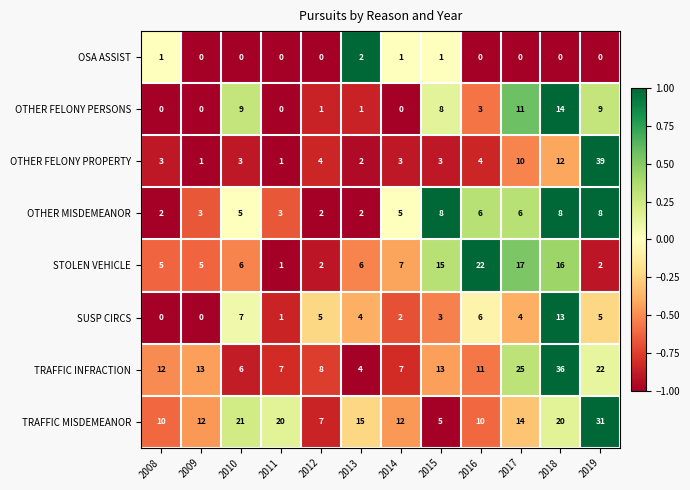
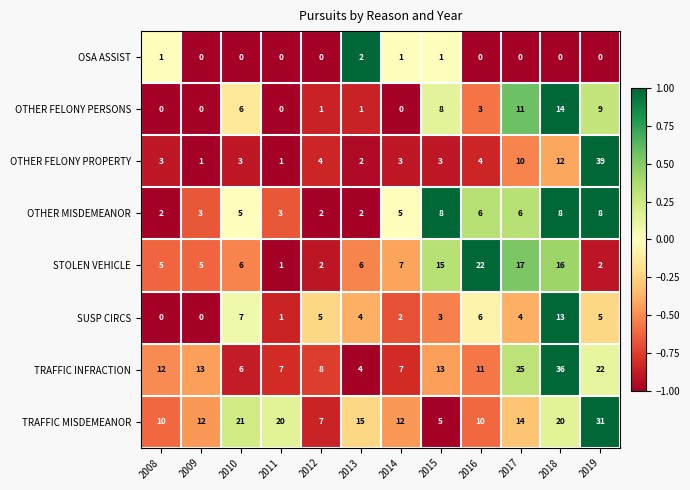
OTHER FELONY PERSONS, 2010: 9 -> 6
